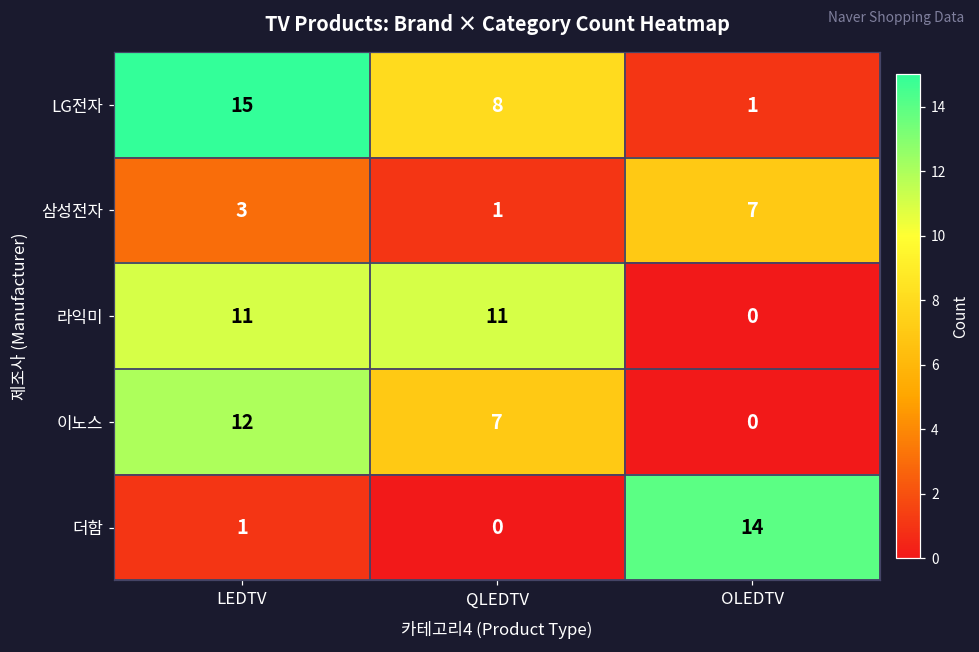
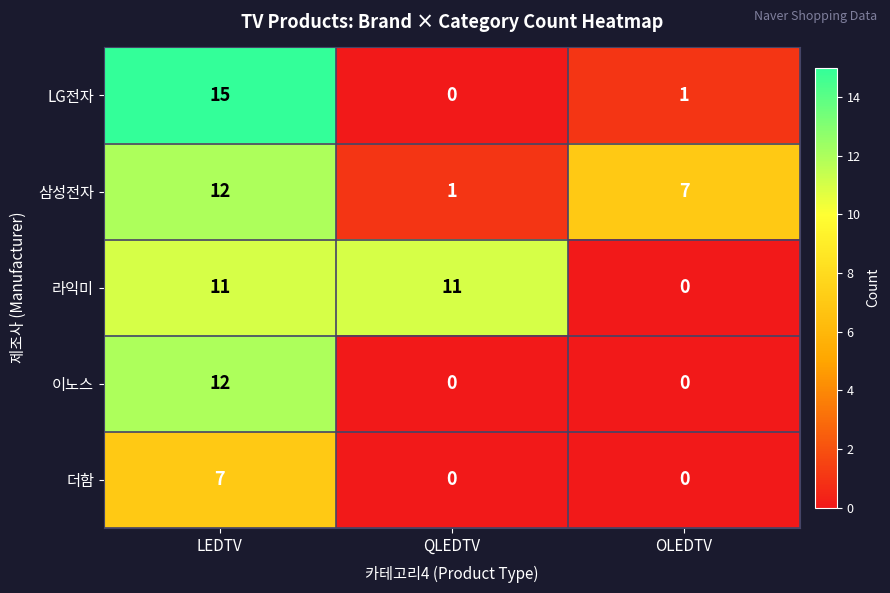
LG전자, QLEDTV: 8 -> 0
삼성전자, LEDTV: 3 -> 12
이노스, QLEDTV: 7 -> 0
더함, LEDTV: 1 -> 7
더함, OLEDTV: 14 -> 0
